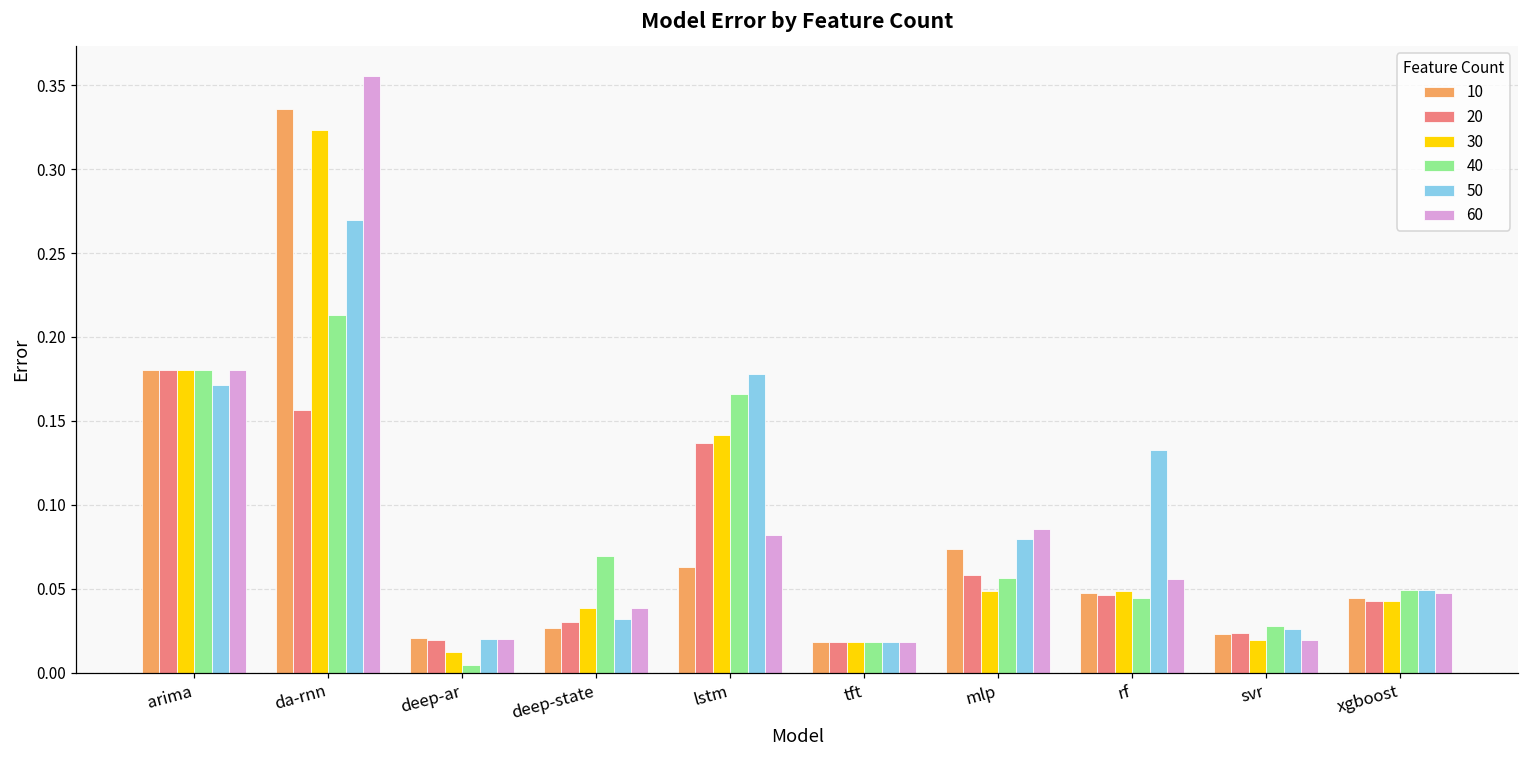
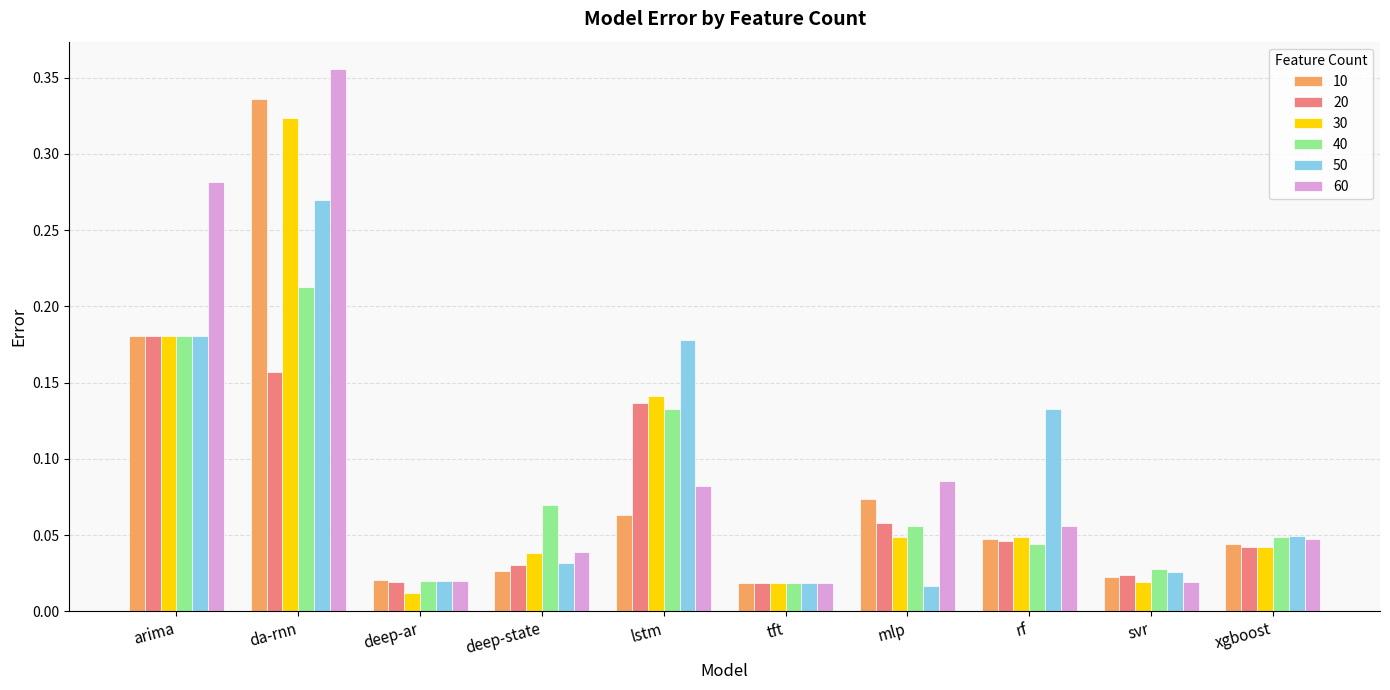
50, arima: 0.171 -> 0.180
60, arima: 0.180 -> 0.282
40, deep-ar: 0.005 -> 0.020
40, lstm: 0.166 -> 0.133
50, mlp: 0.079 -> 0.017
